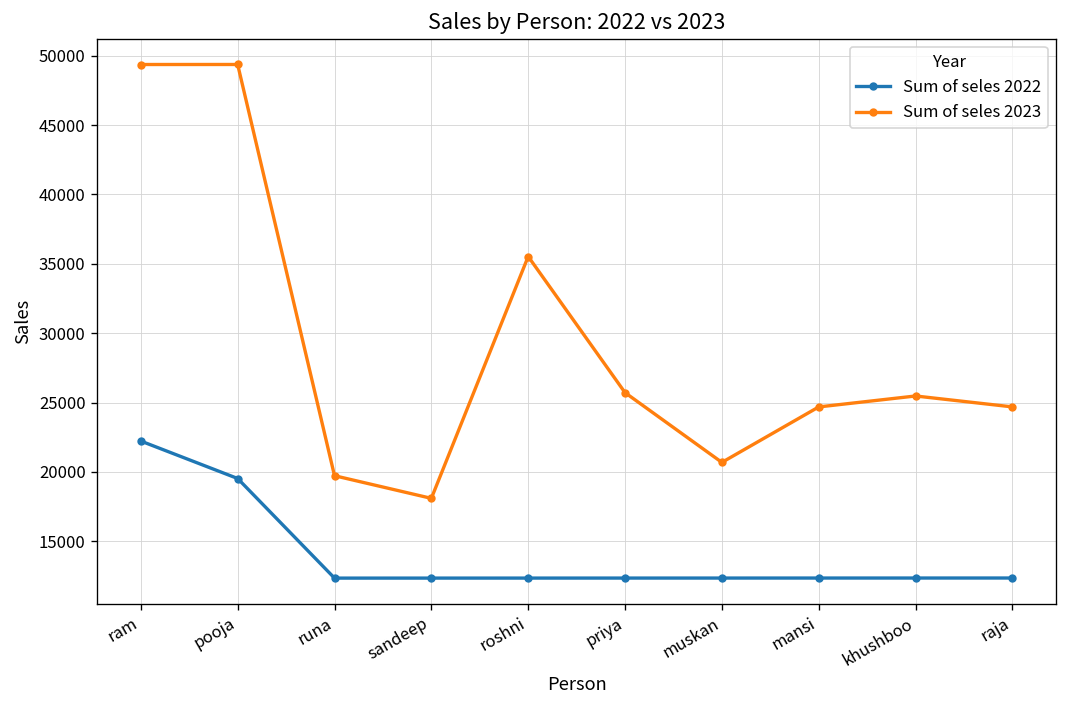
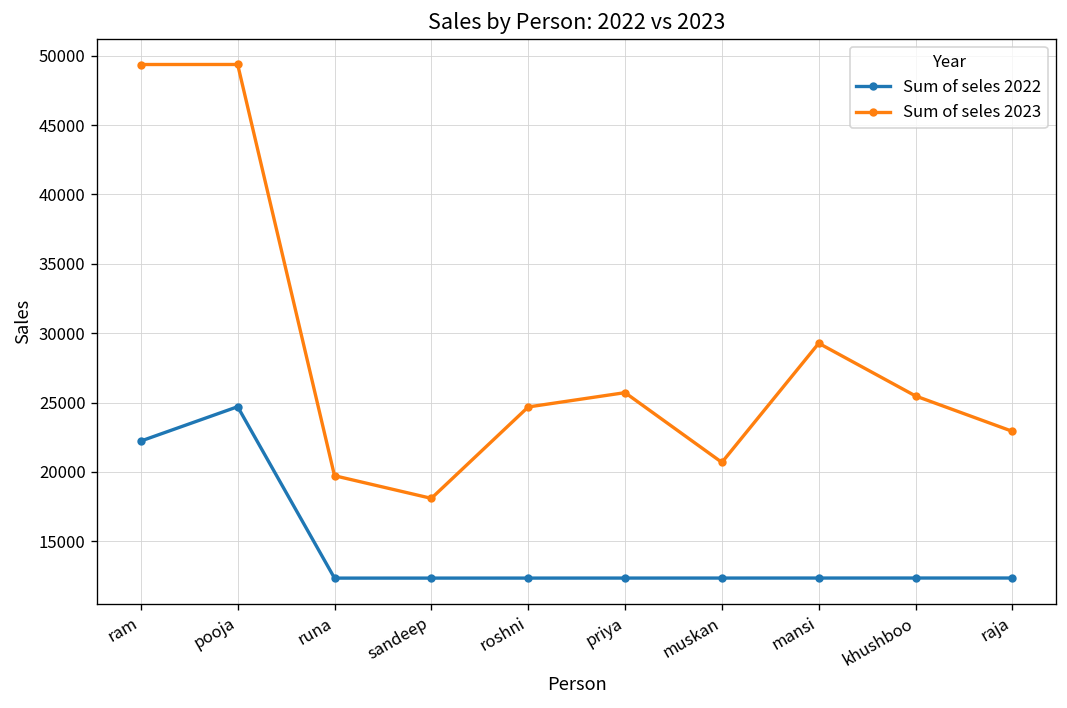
Sum of seles 2022, pooja: 19500 -> 24700
Sum of seles 2023, roshni: 35500 -> 24700
Sum of seles 2023, mansi: 24700 -> 29300
Sum of seles 2023, raja: 24700 -> 22900
